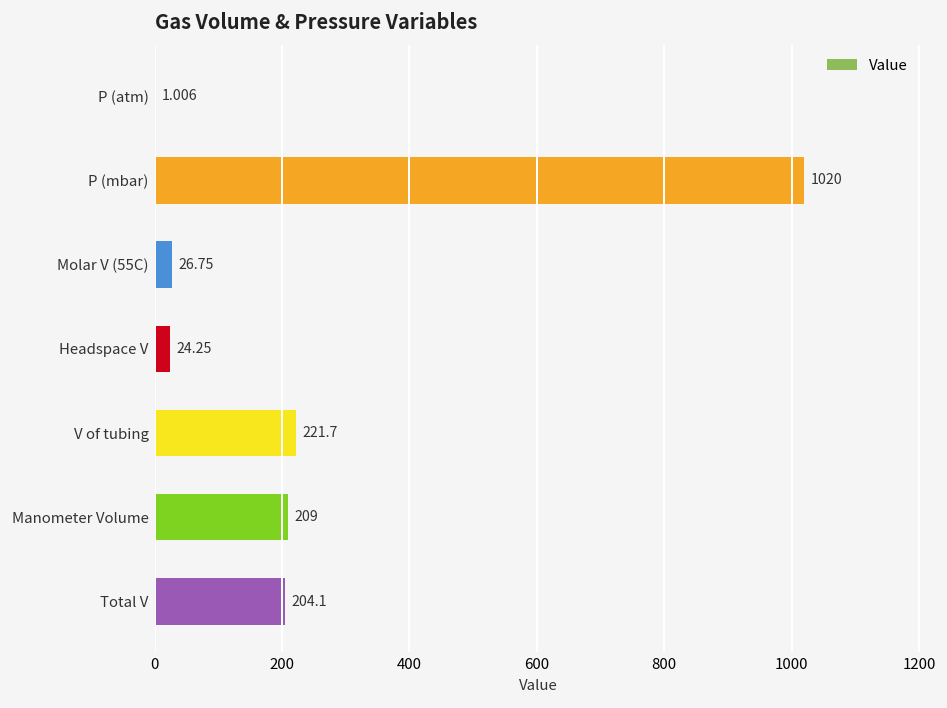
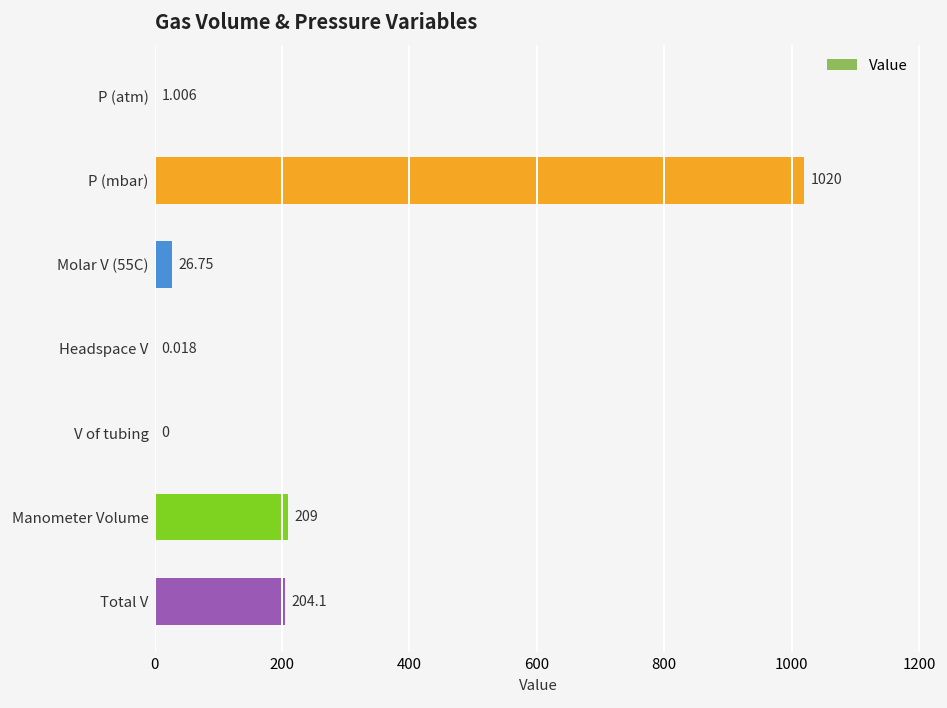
Headspace V: 24.25 -> 0.018
V of tubing: 221.7 -> 0
